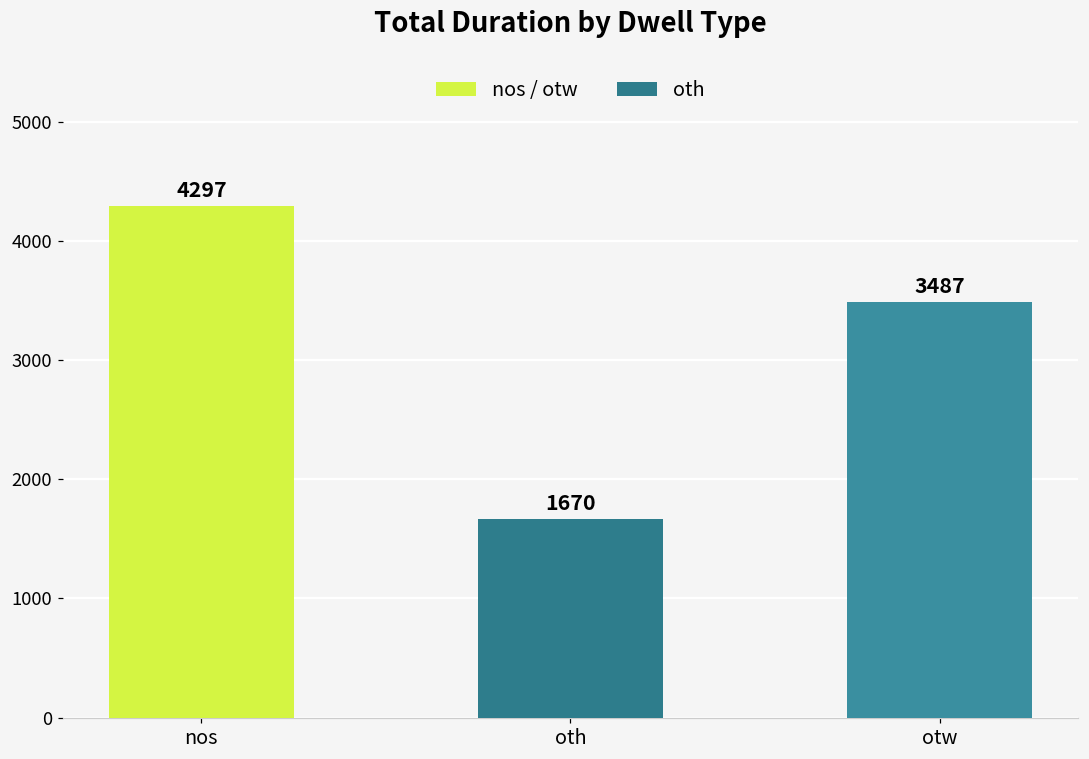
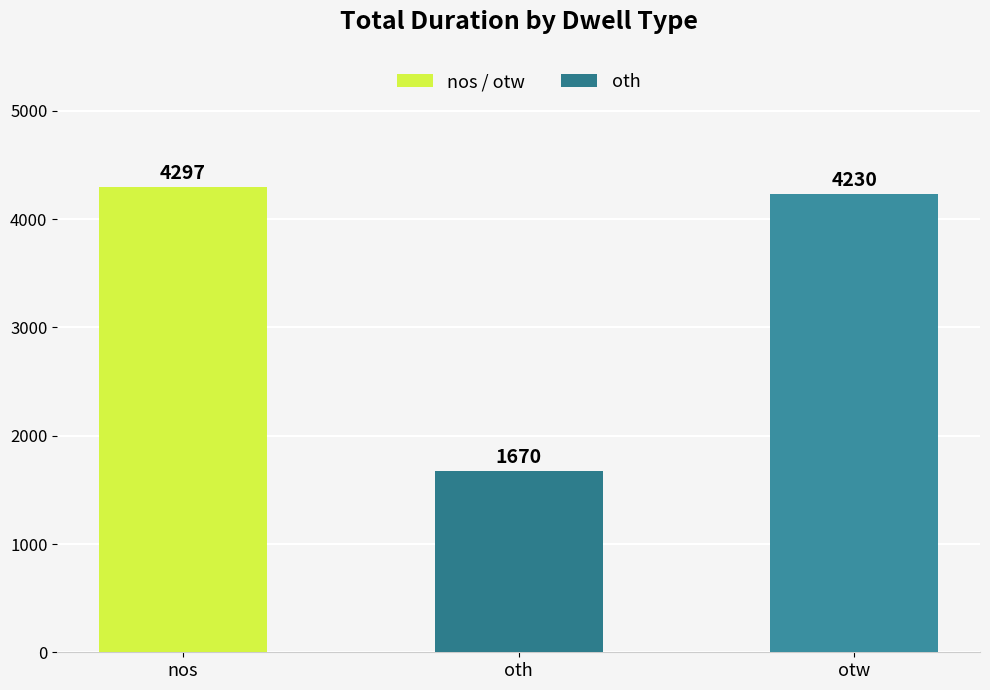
otw: 3487 -> 4230
